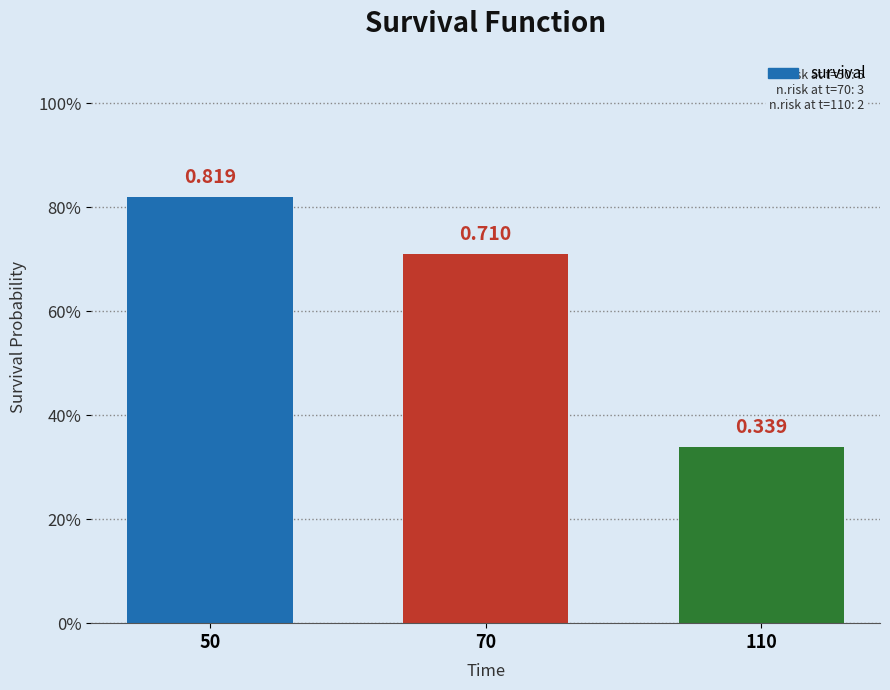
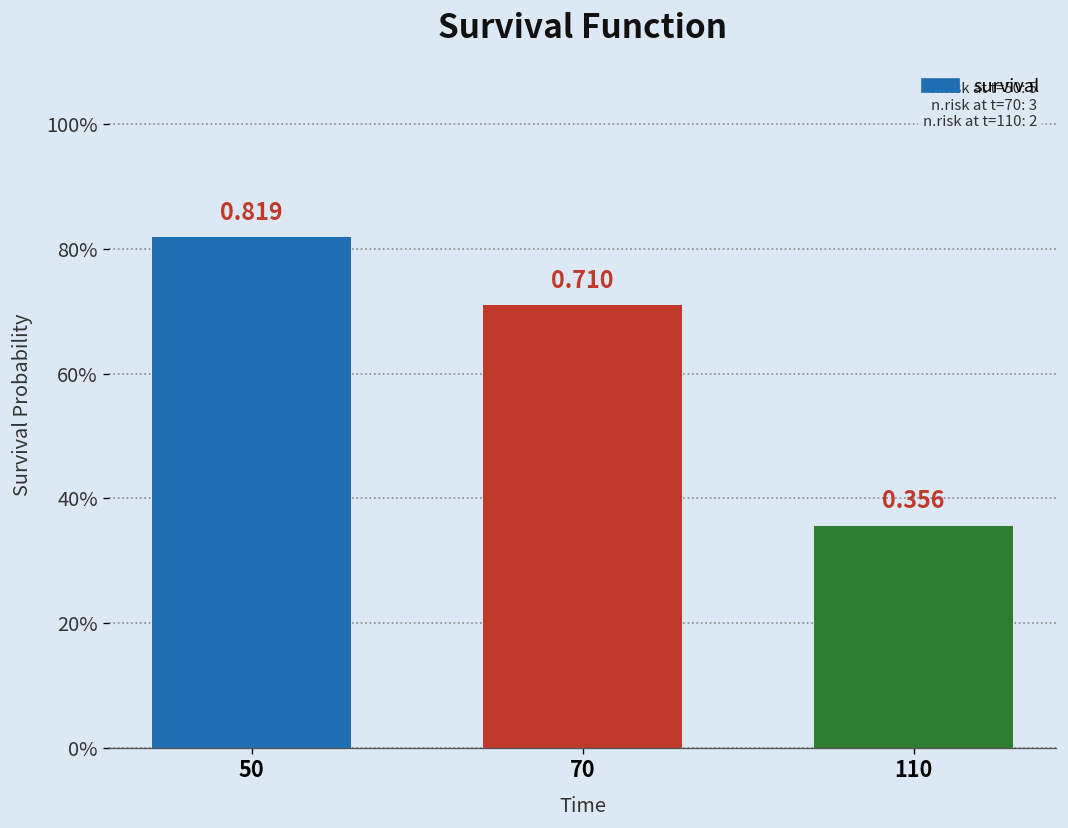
110: 0.339 -> 0.356
